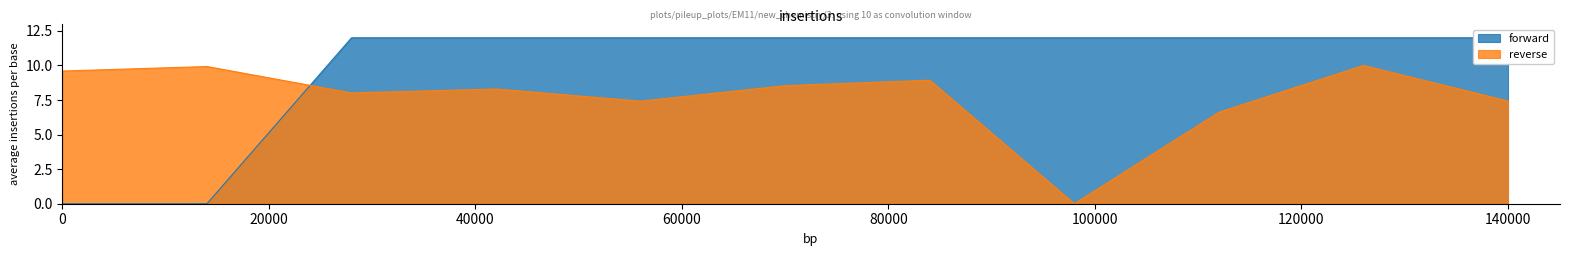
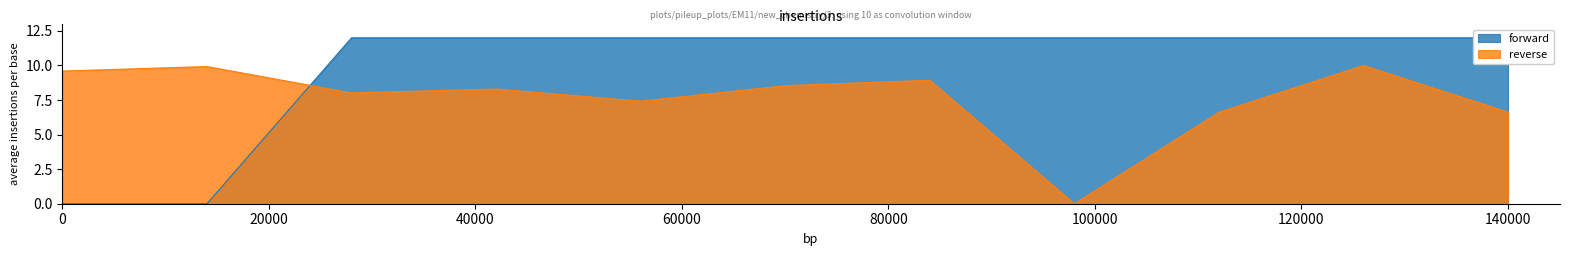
reverse, 140000: 7.4 -> 6.6
